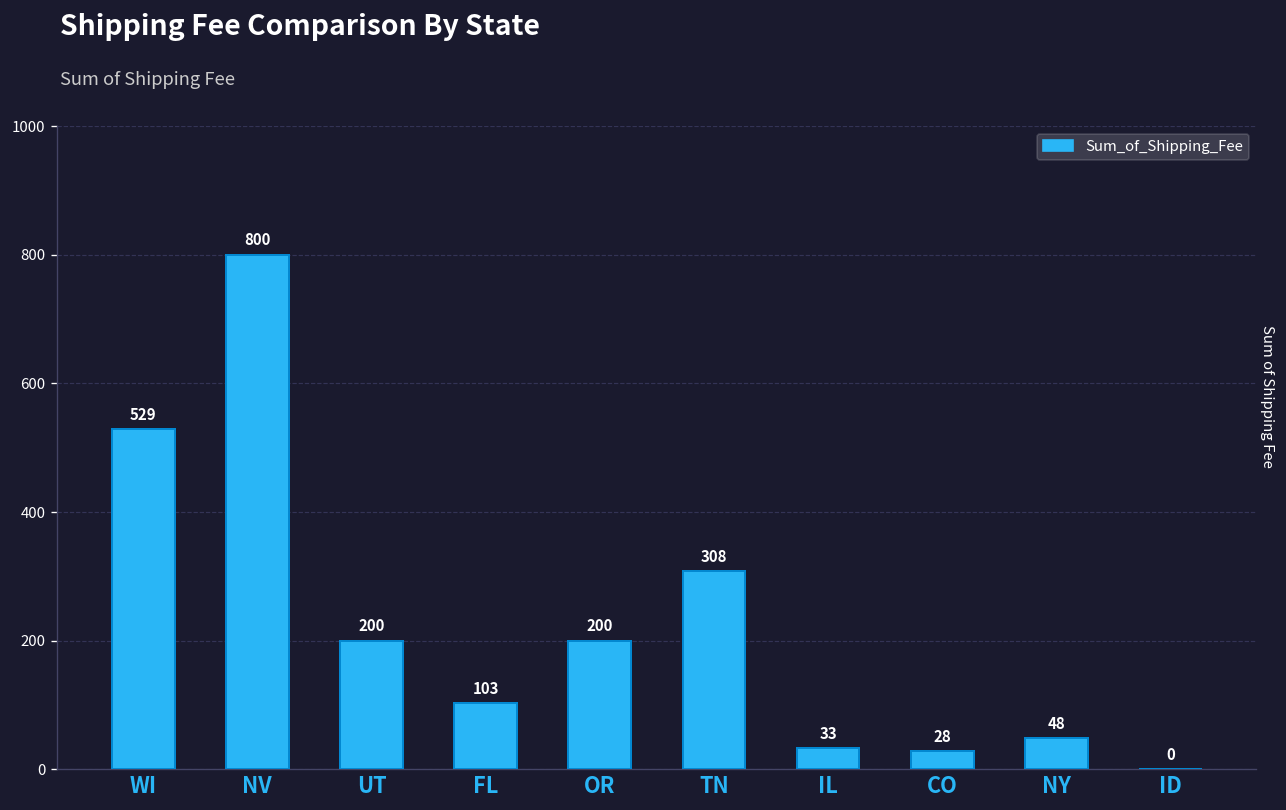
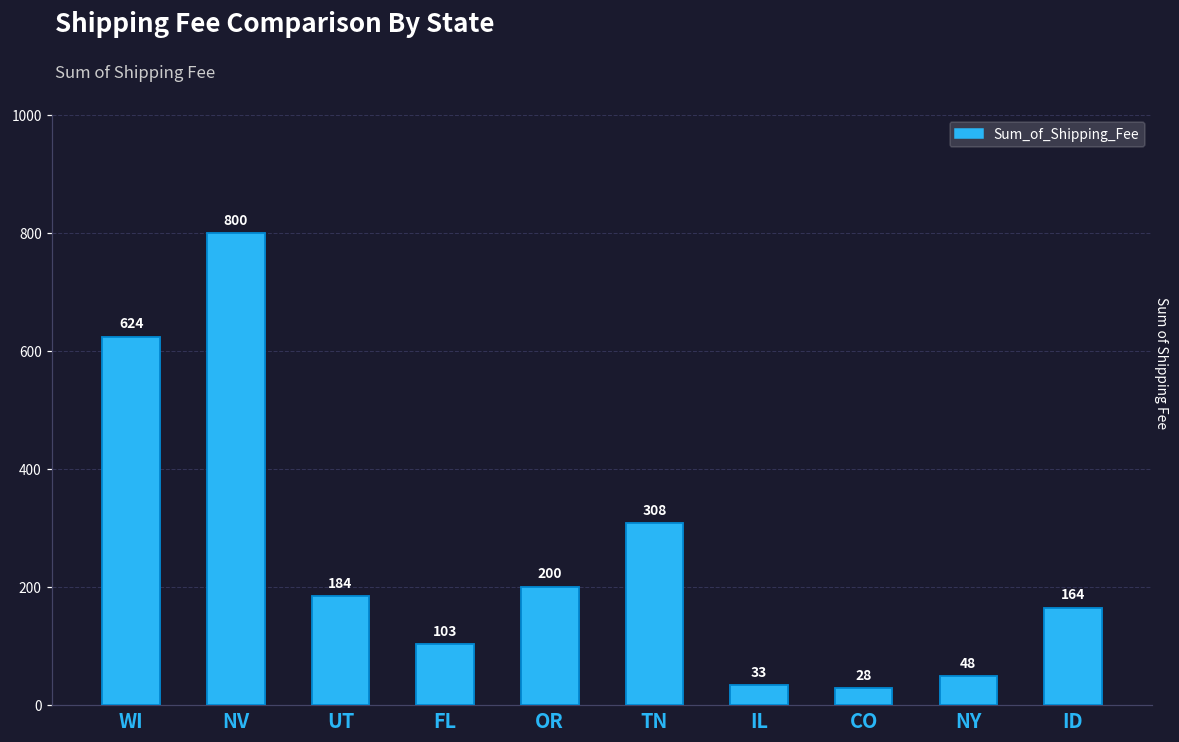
WI: 529 -> 624
UT: 200 -> 184
ID: 0 -> 164
